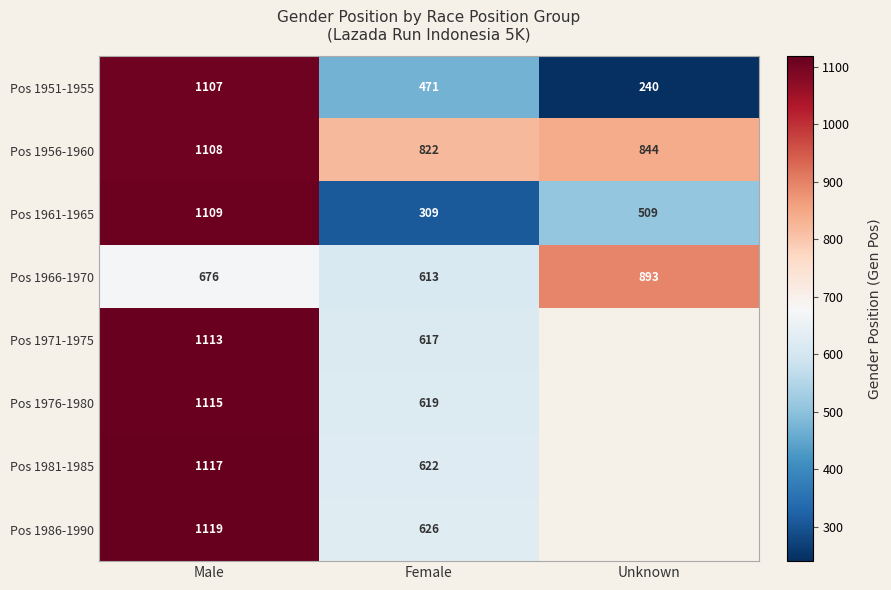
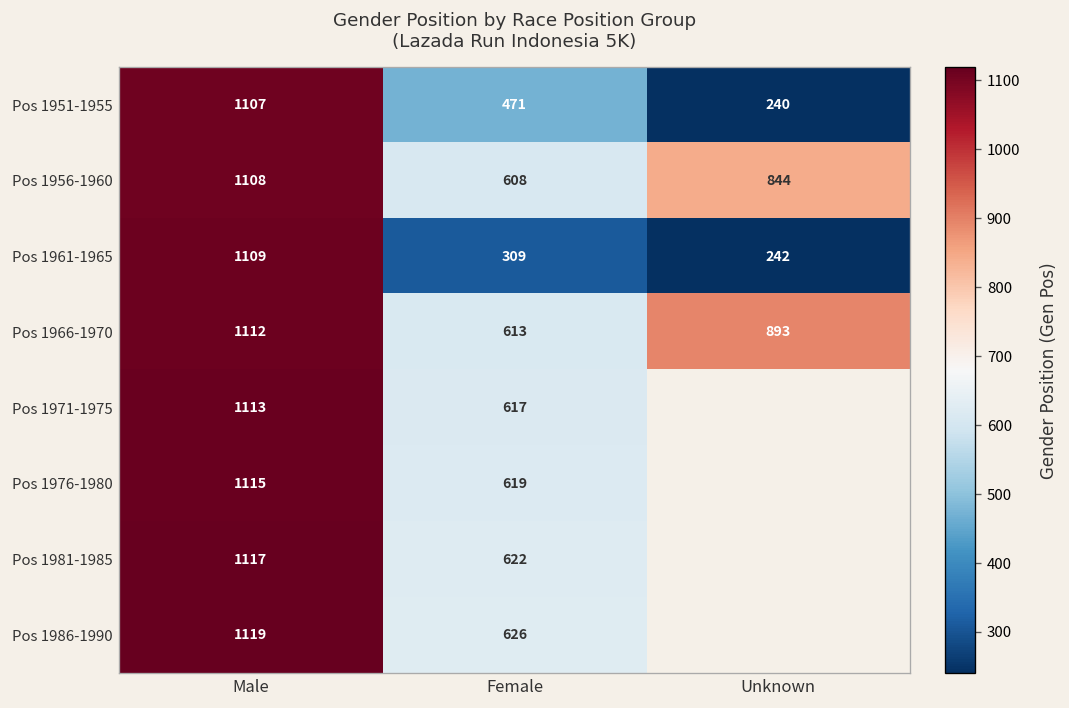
Pos 1956-1960, Female: 822 -> 608
Pos 1961-1965, Unknown: 509 -> 242
Pos 1966-1970, Male: 676 -> 1112
